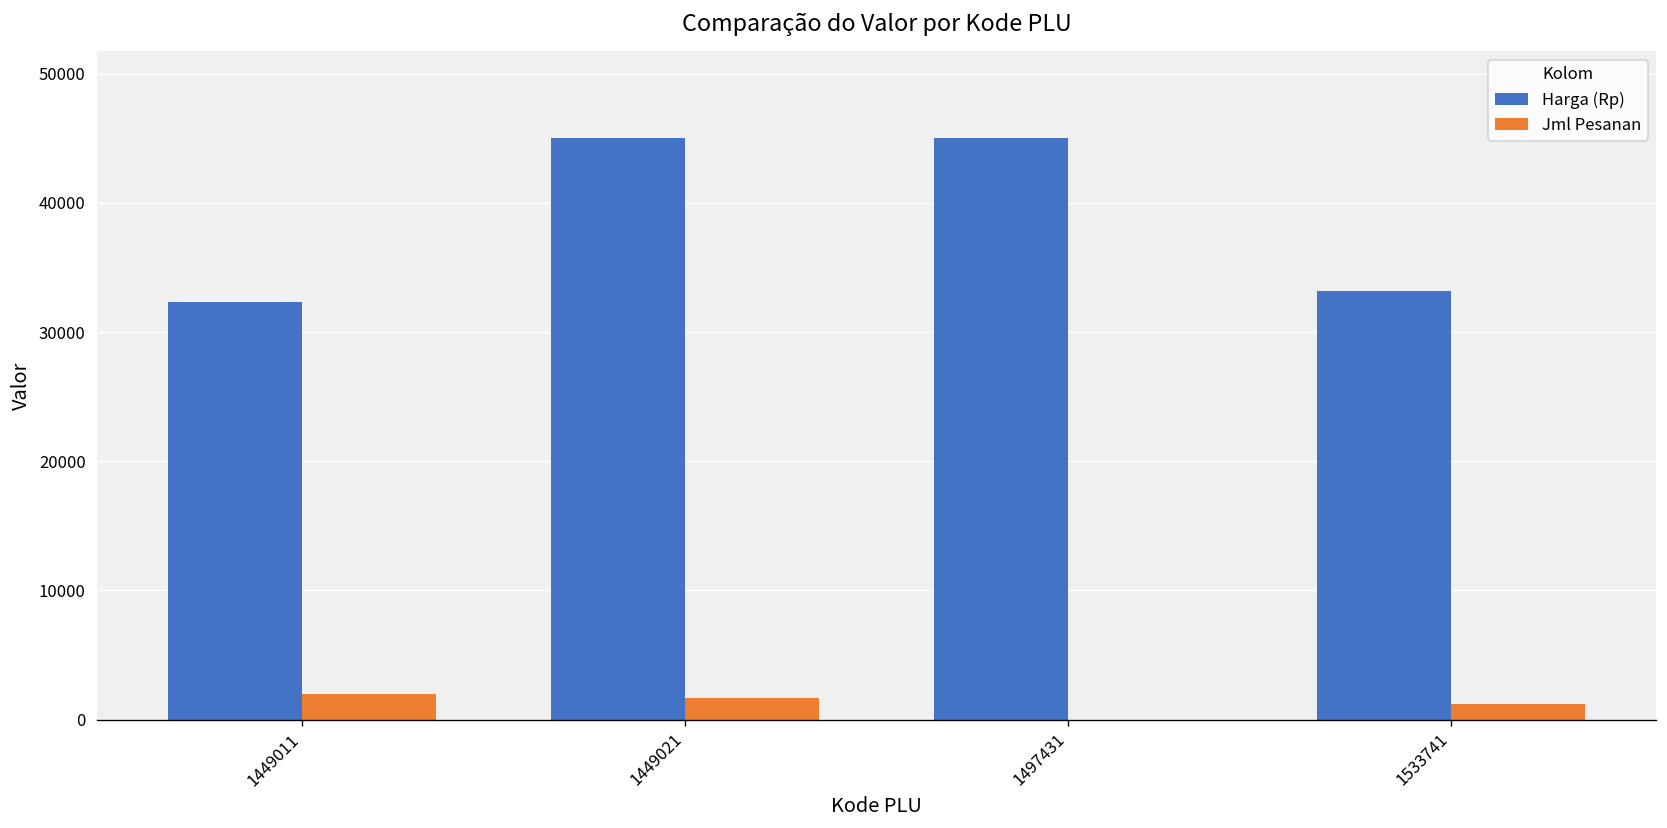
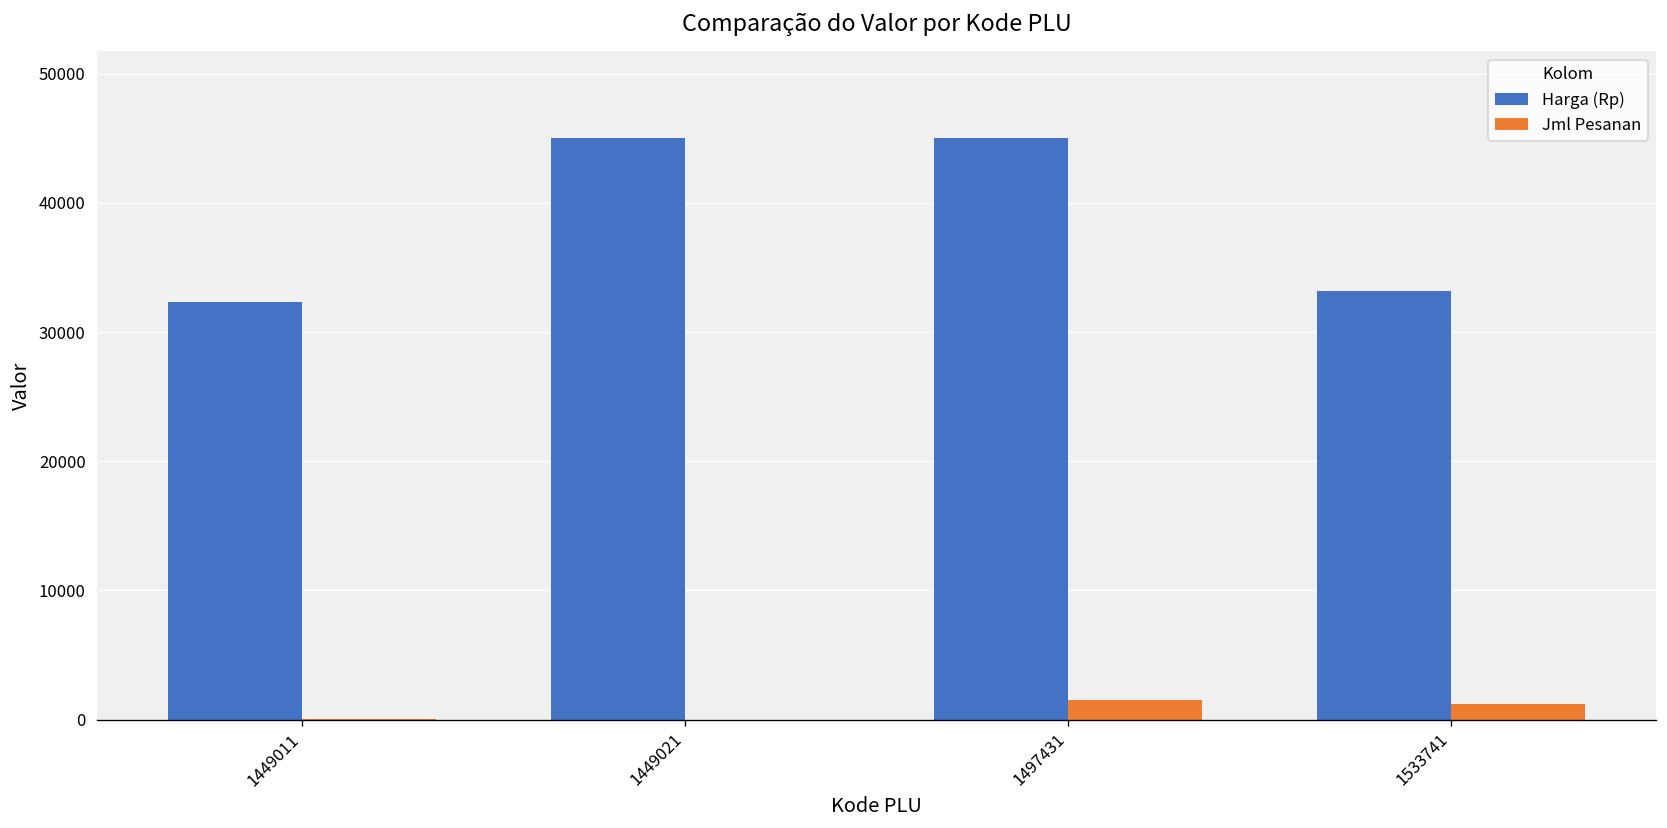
Jml Pesanan, 1449011: 2000 -> 0
Jml Pesanan, 1449021: 1600 -> 0
Jml Pesanan, 1497431: 0 -> 1500
